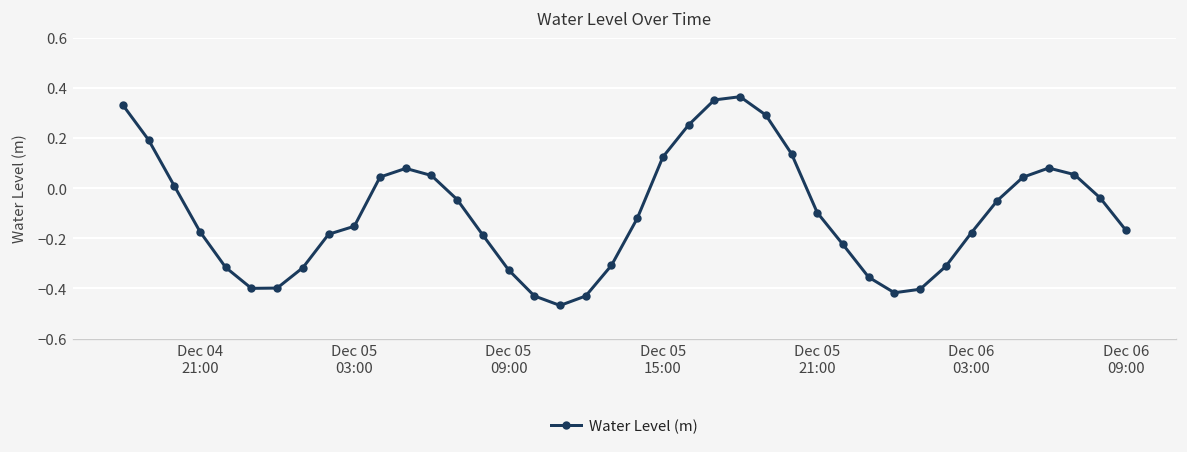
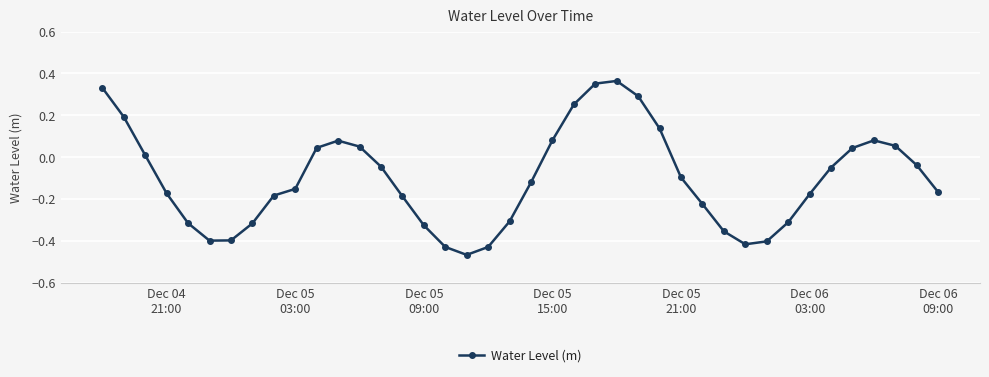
Dec 05 15:00: 0.12 -> 0.08
